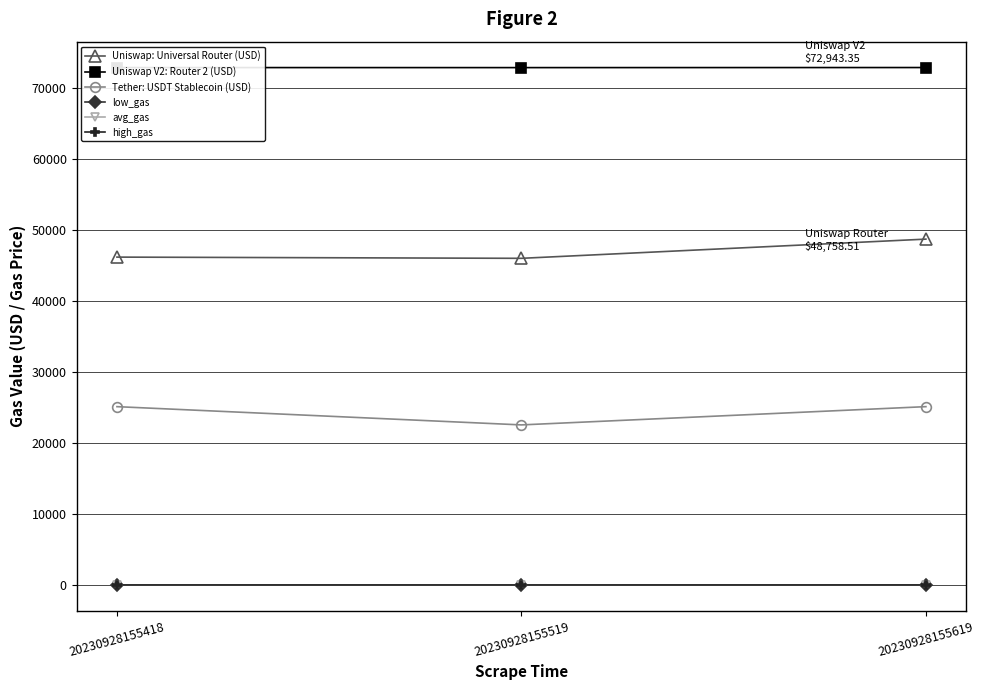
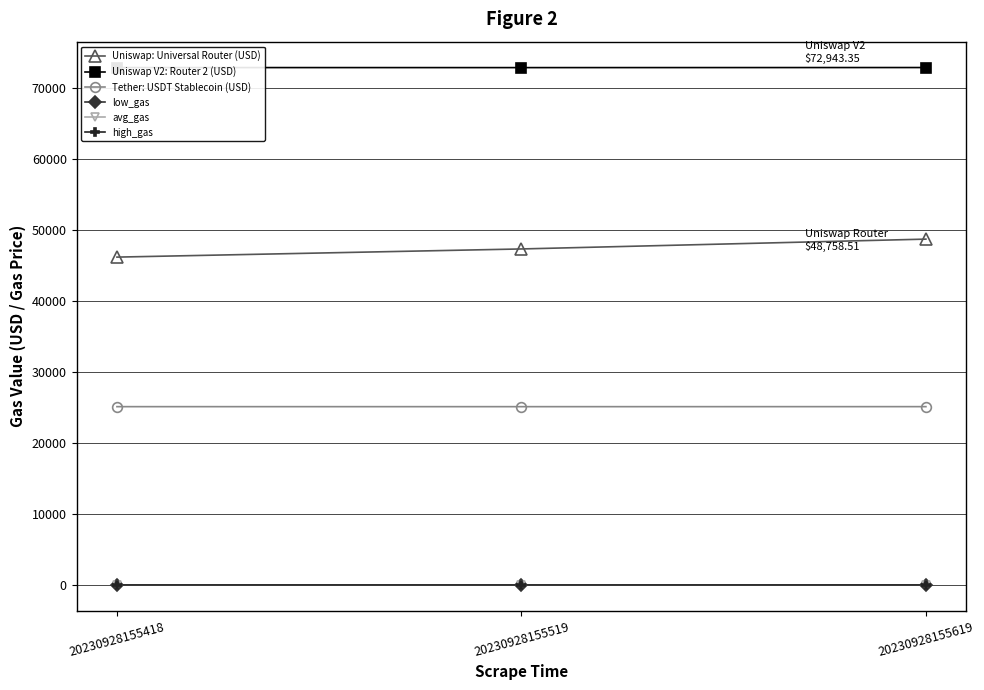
Uniswap: Universal Router (USD), 20230928155519: 46000 -> 47000
Tether: USDT Stablecoin (USD), 20230928155519: 23000 -> 25000
